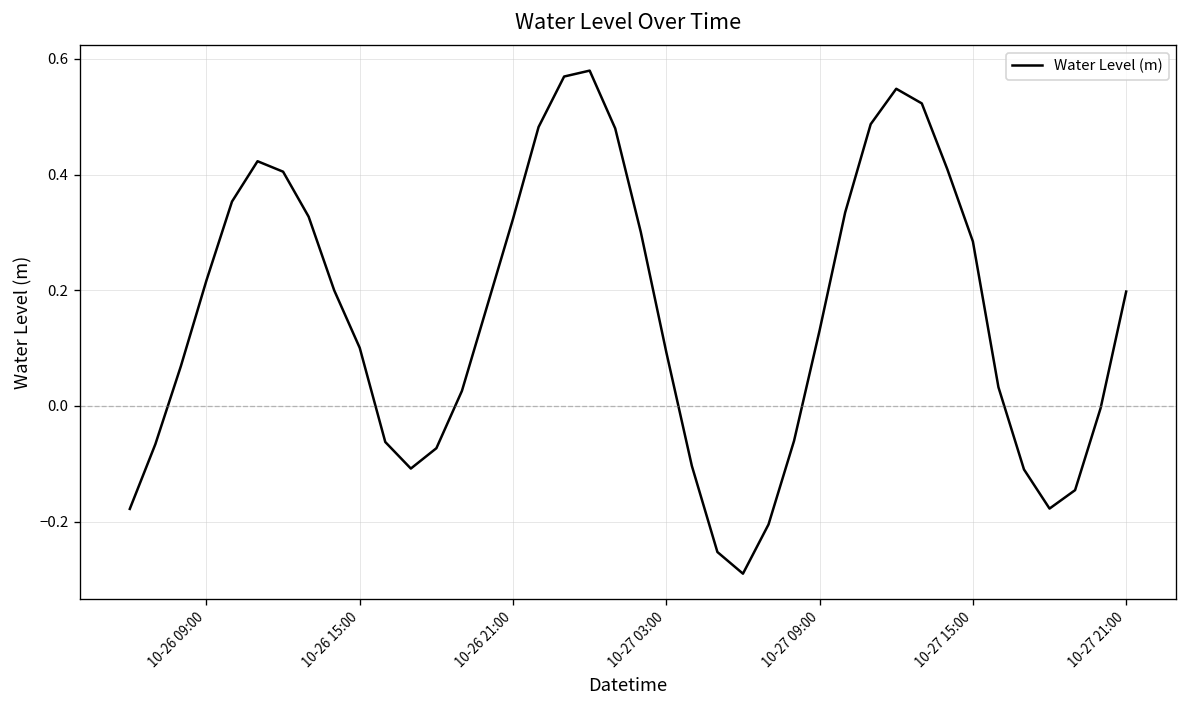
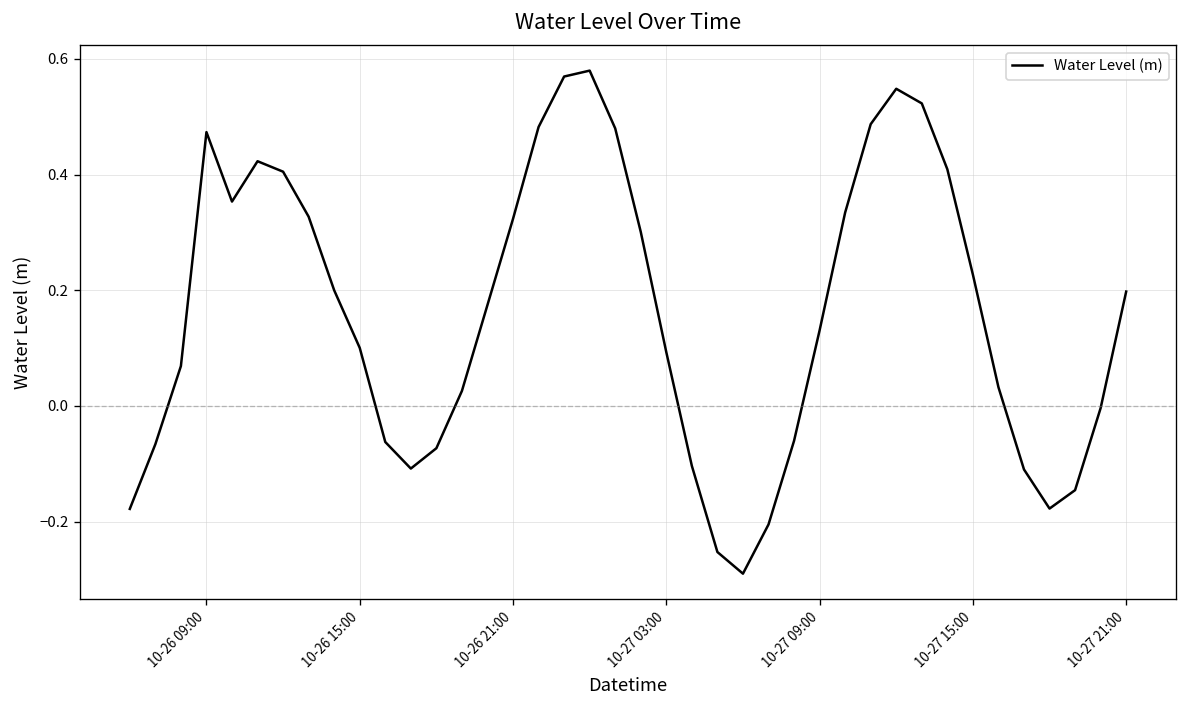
10-26 09:00: 0.22 -> 0.47
10-27 15:00: 0.28 -> 0.23
